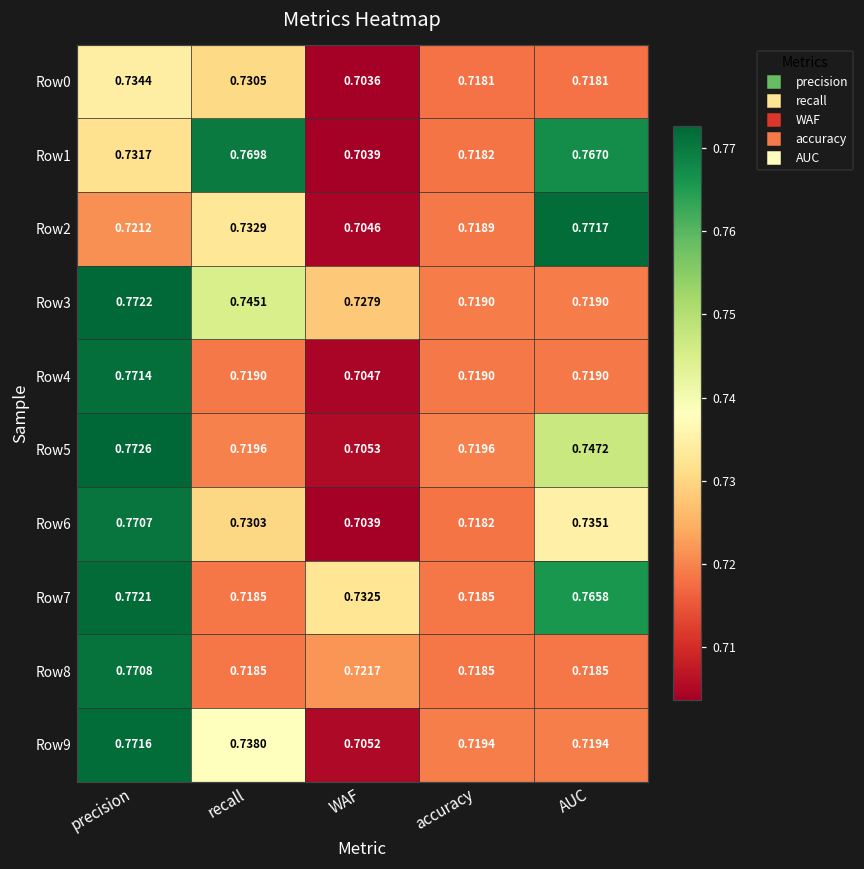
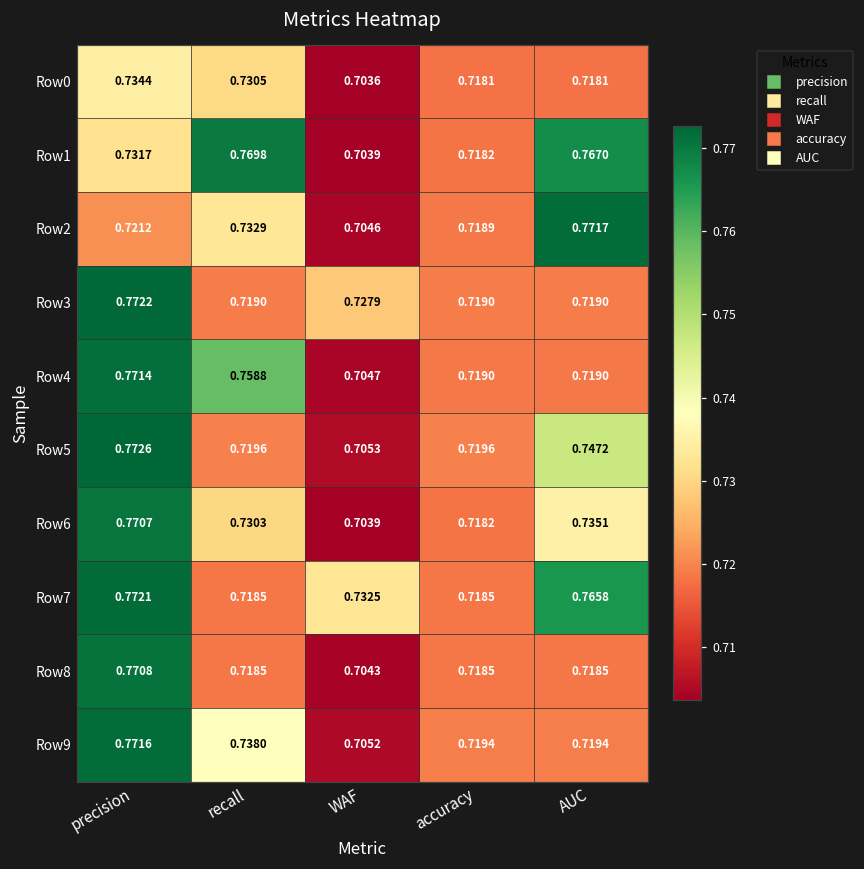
Row3, recall: 0.7451 -> 0.7190
Row4, recall: 0.7190 -> 0.7588
Row8, WAF: 0.7217 -> 0.7043
